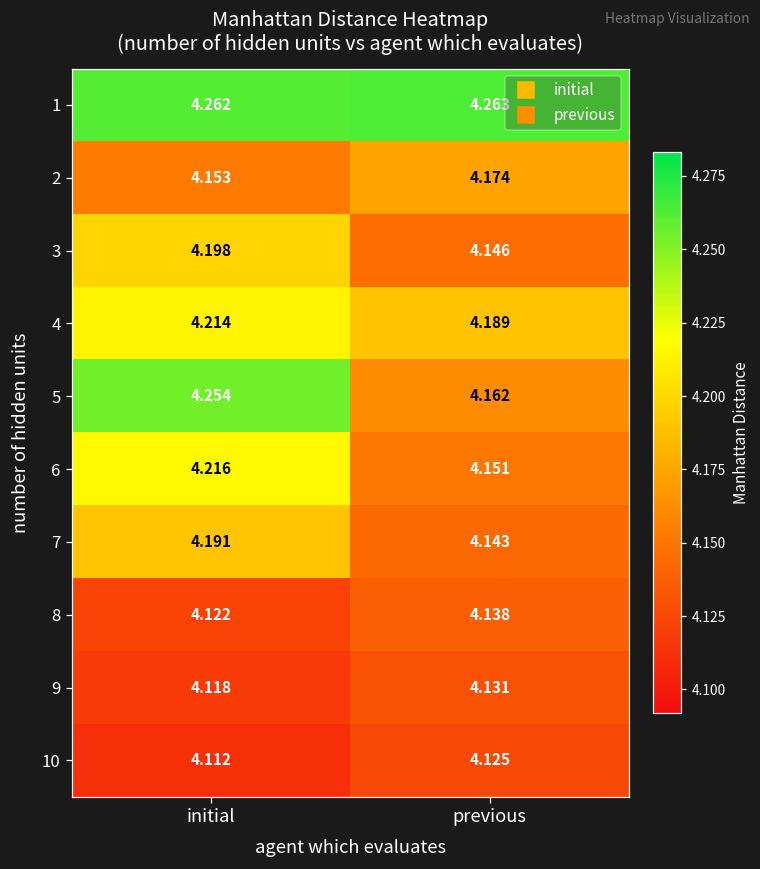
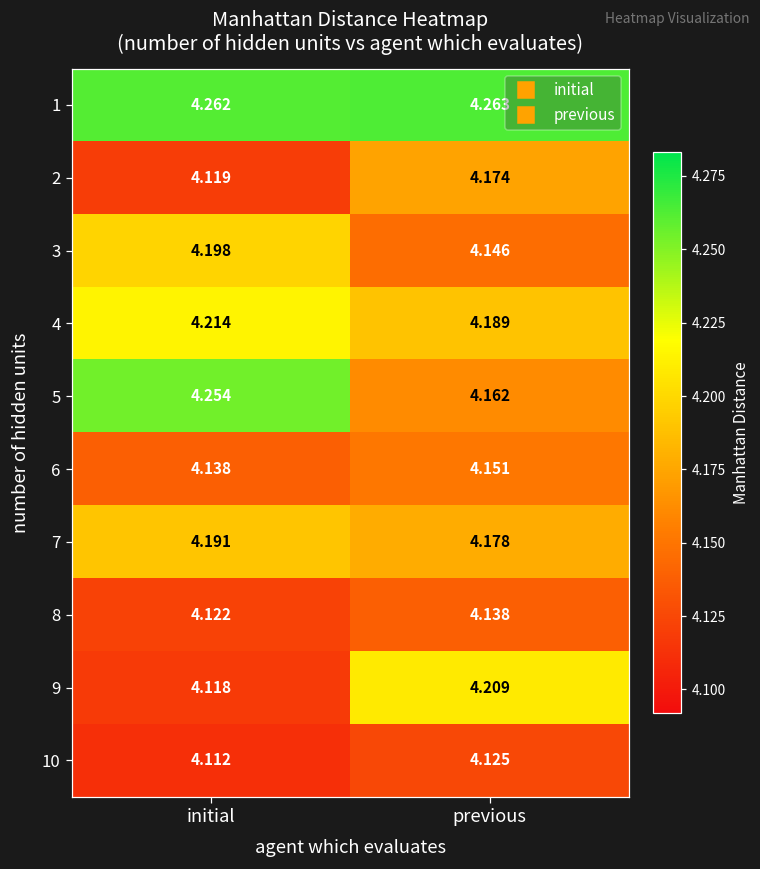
2, initial: 4.153 -> 4.119
6, initial: 4.216 -> 4.138
7, previous: 4.143 -> 4.178
9, previous: 4.131 -> 4.209
